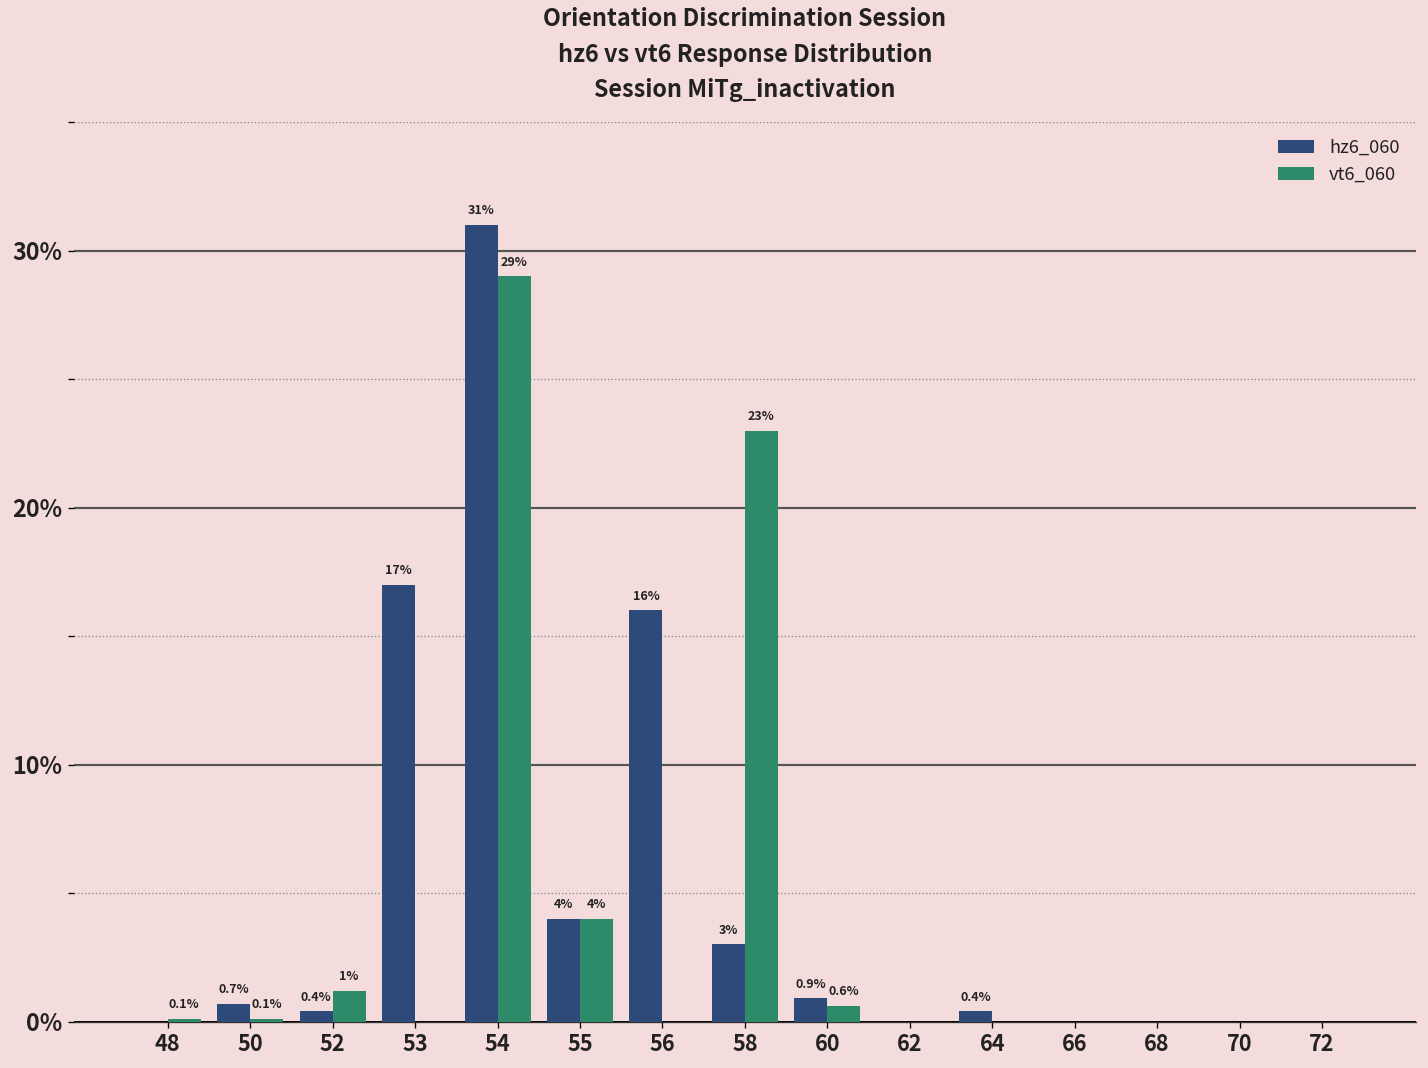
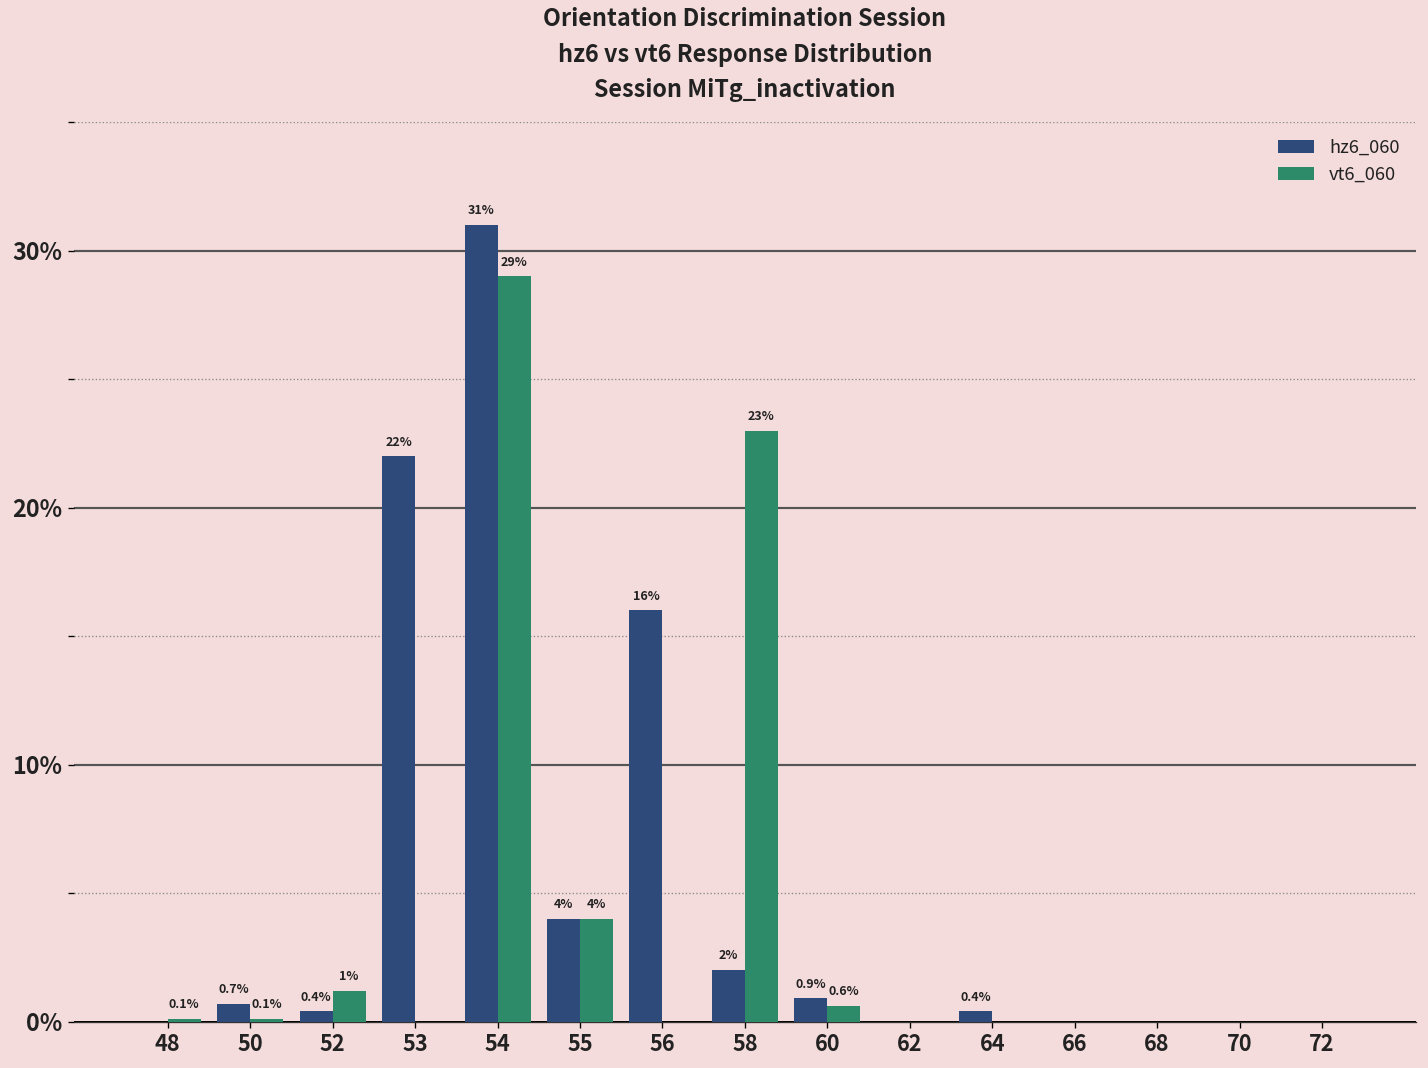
hz6_060, 53: 17% -> 22%
hz6_060, 58: 3% -> 2%
